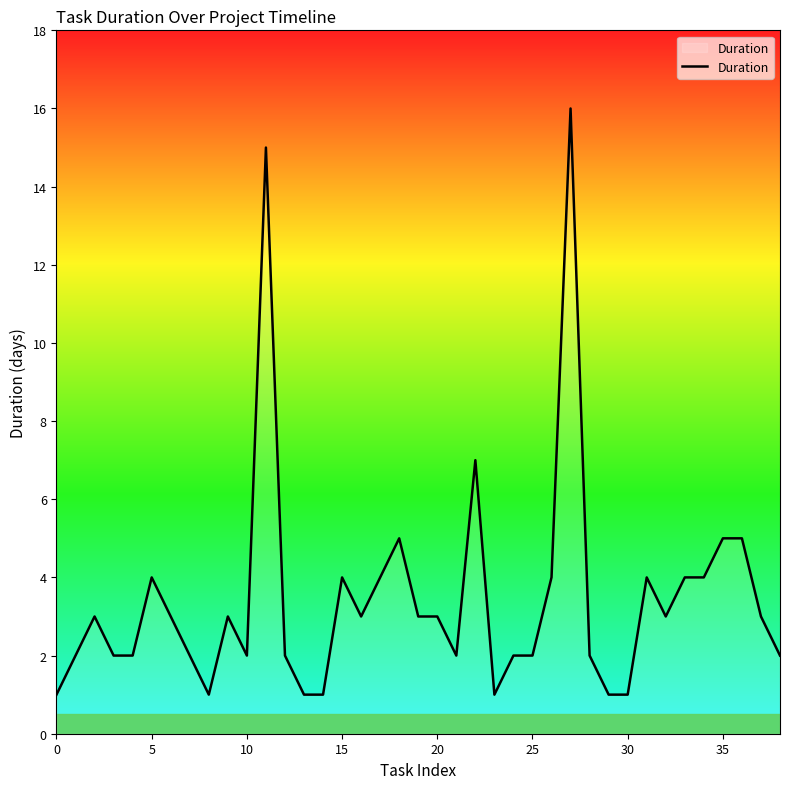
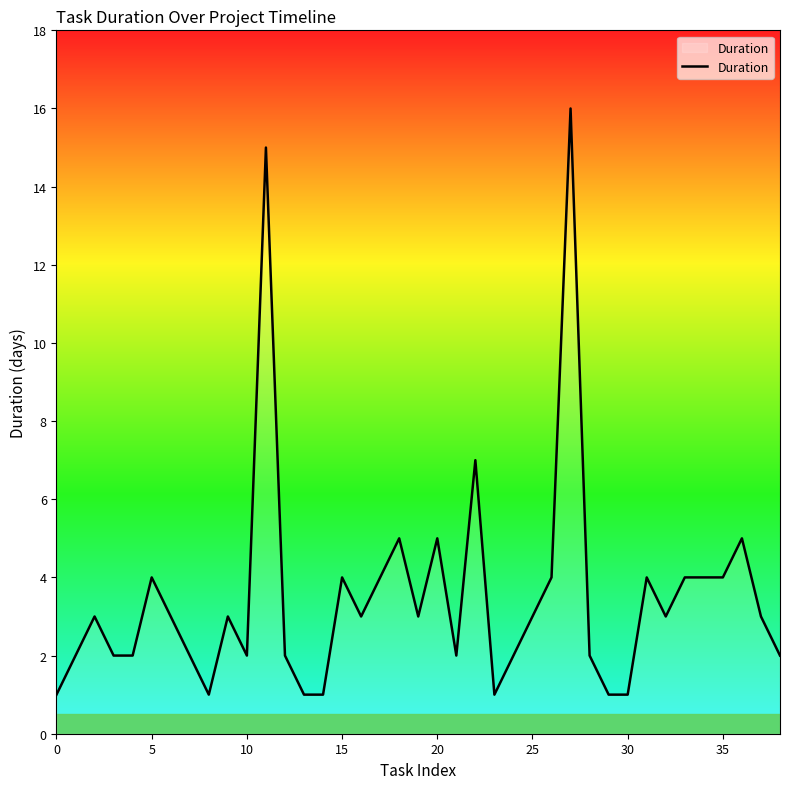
20: 3 -> 5
25: 2 -> 3
35: 5 -> 4
